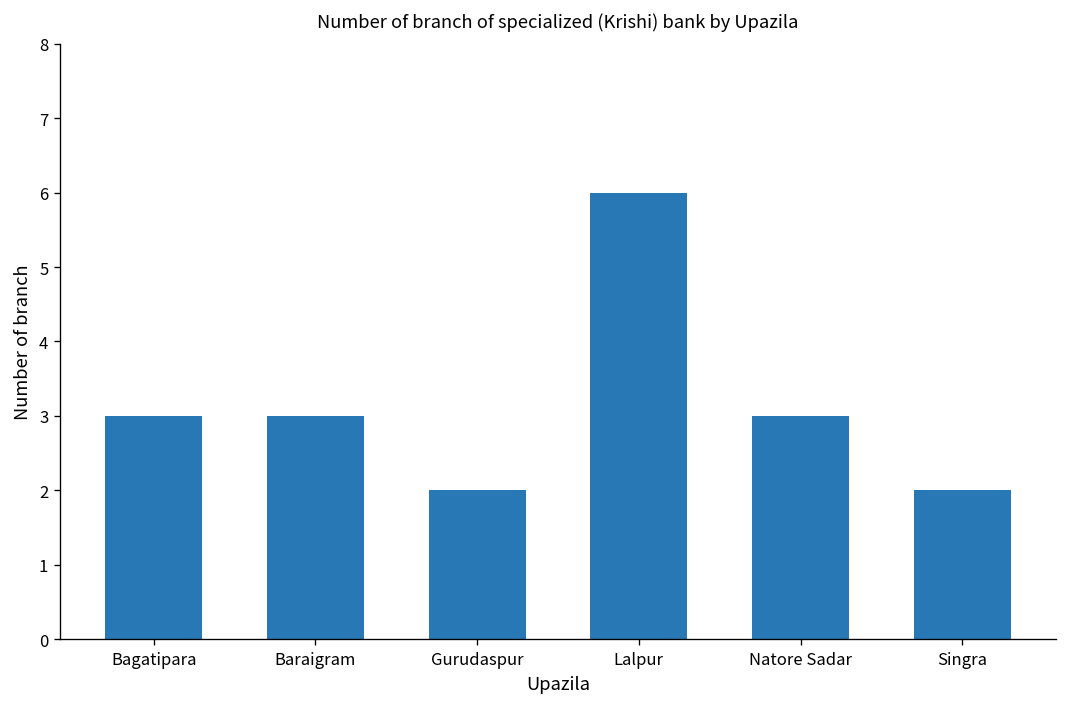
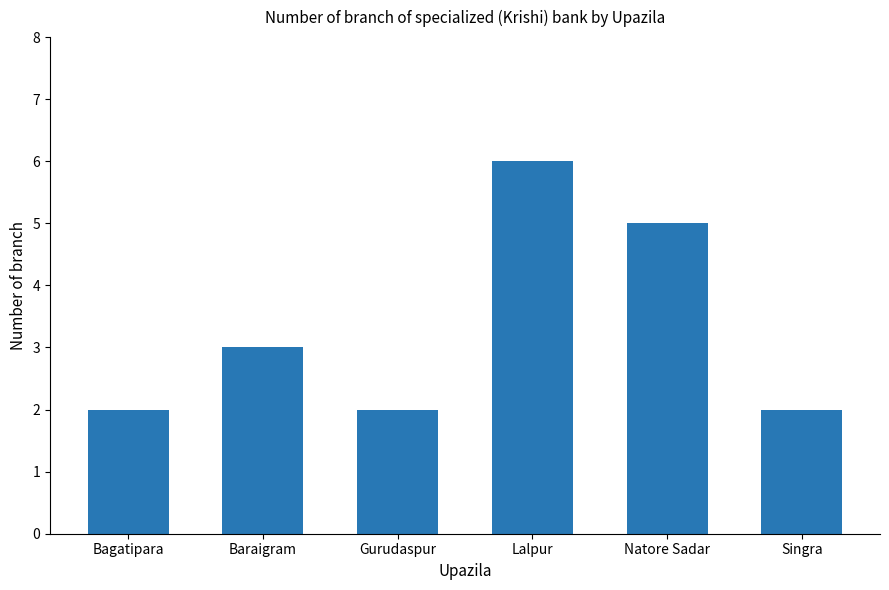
Bagatipara: 3 -> 2
Natore Sadar: 3 -> 5
